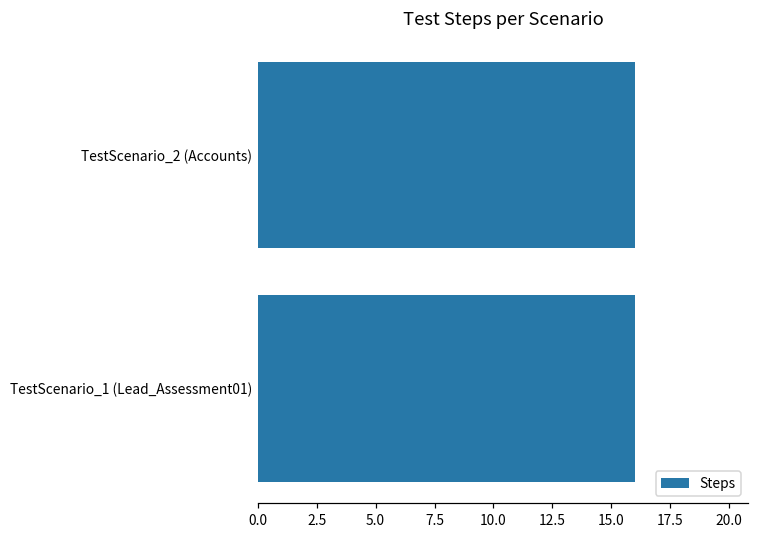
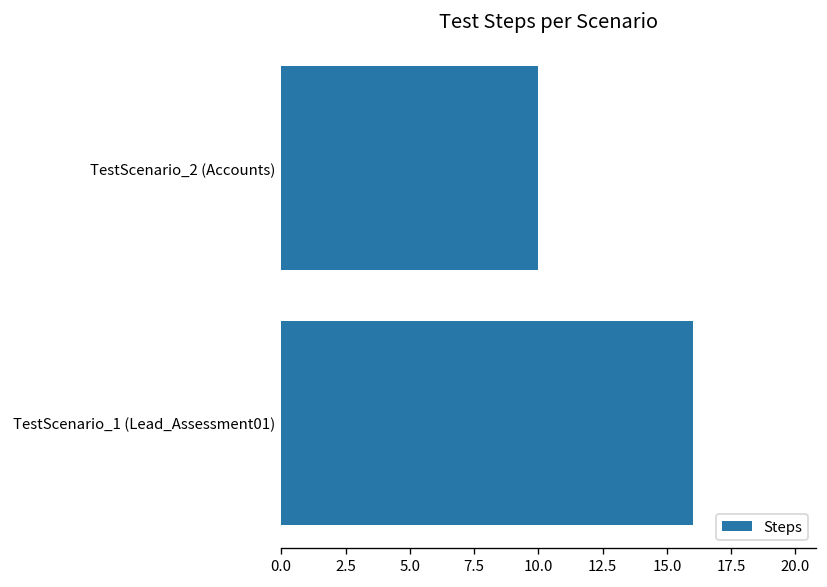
TestScenario_2 (Accounts): 16 -> 10
